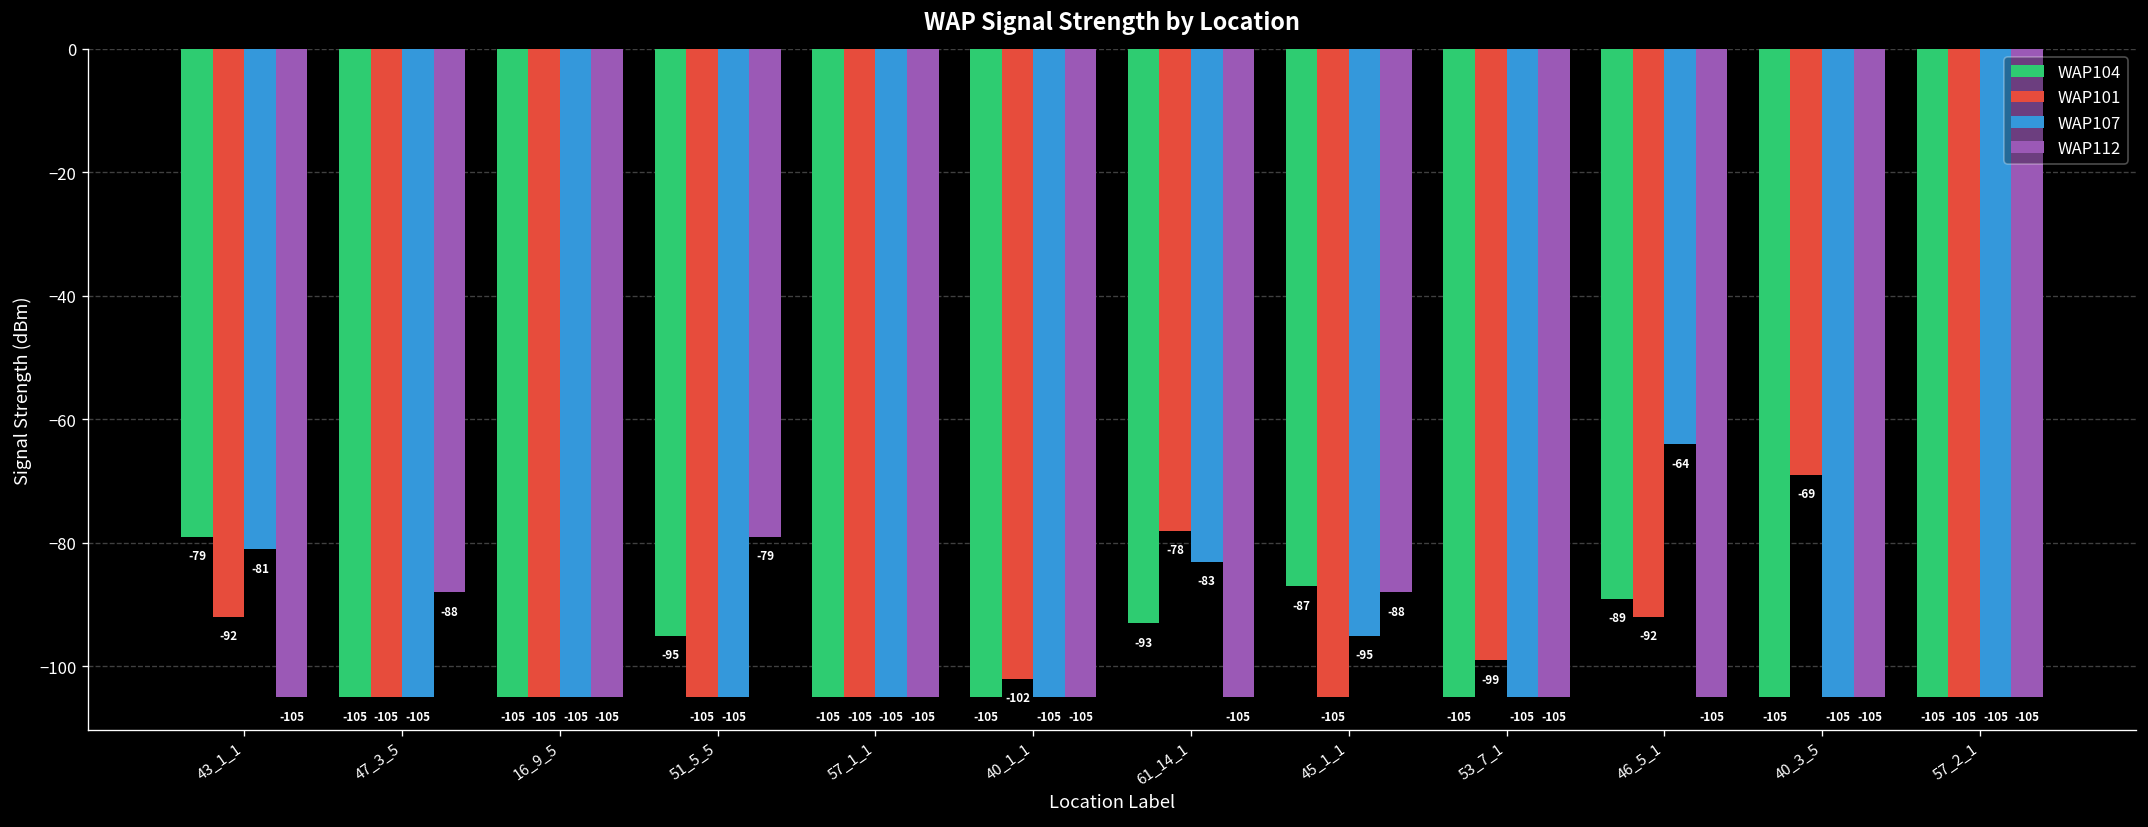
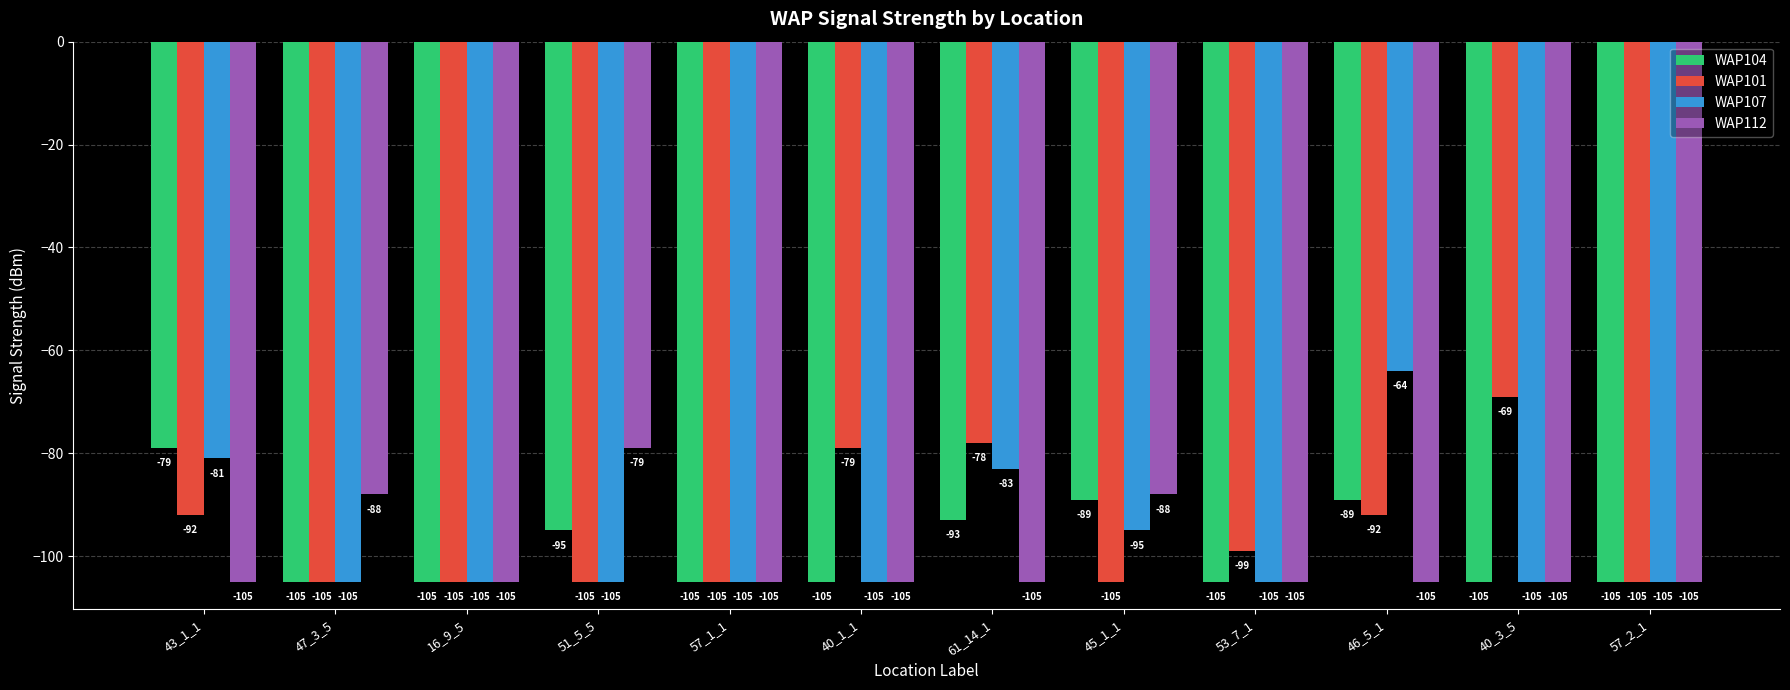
WAP101, 40_1_1: -102 -> -79
WAP104, 45_1_1: -87 -> -89
